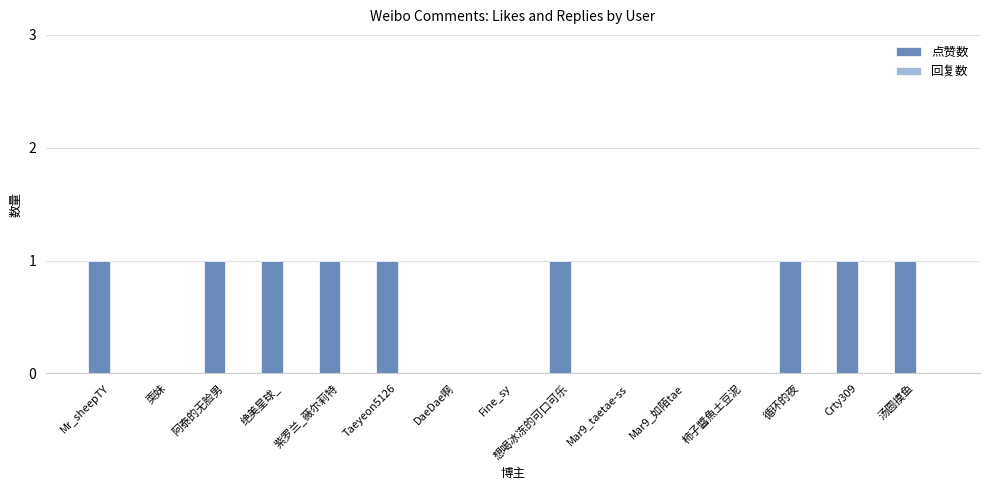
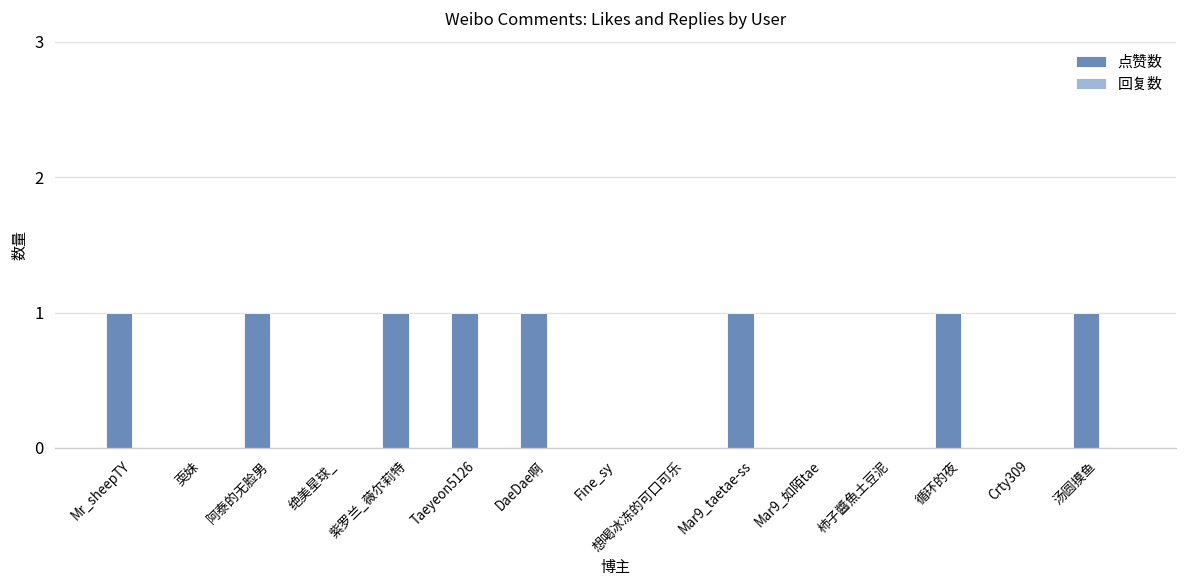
点赞数, 绝美星球_: 1 -> 0
点赞数, DaeDae啊: 0 -> 1
点赞数, 想喝冰冻的可口可乐: 1 -> 0
点赞数, Mar9_taetae-ss: 0 -> 1
点赞数, Crty309: 1 -> 0
